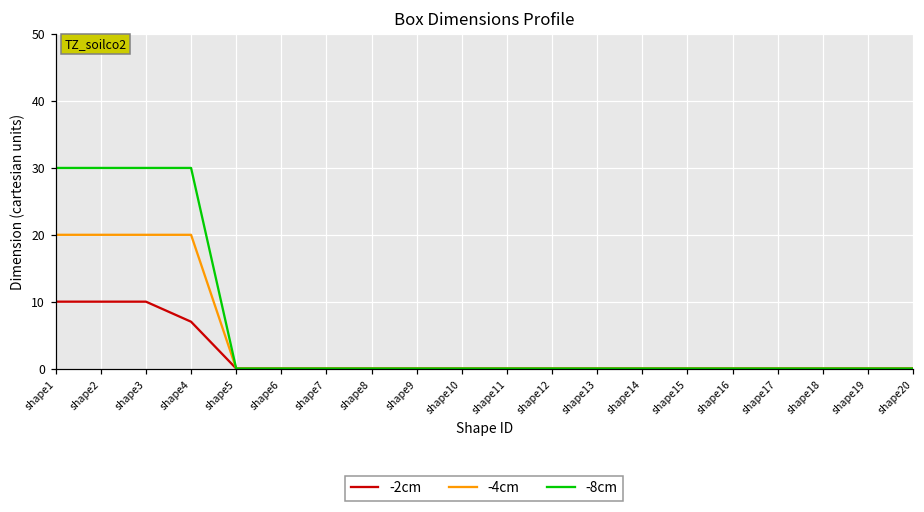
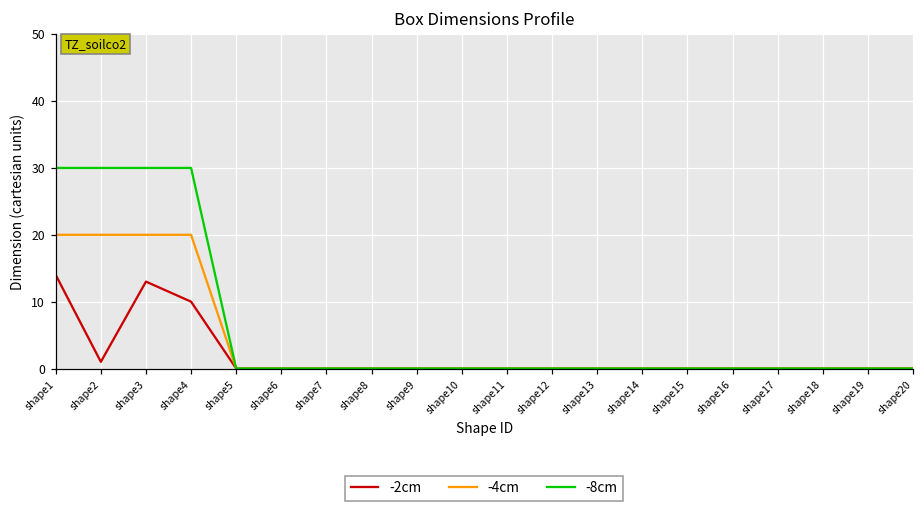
-2cm, shape1: 10 -> 14
-2cm, shape2: 10 -> 1
-2cm, shape3: 10 -> 13
-2cm, shape4: 7 -> 10
